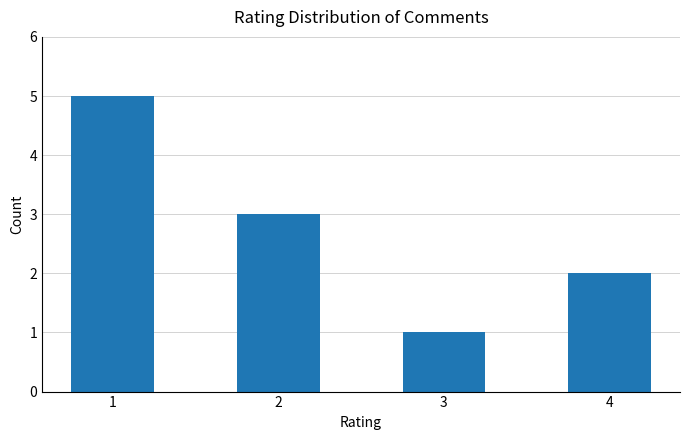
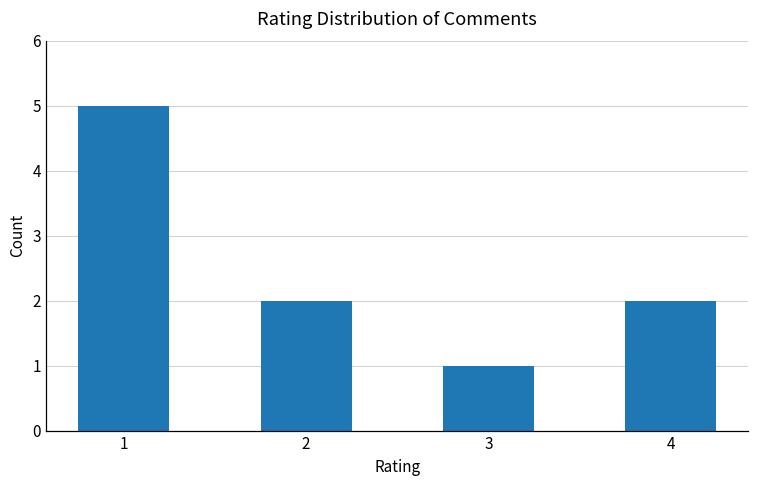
2: 3 -> 2
